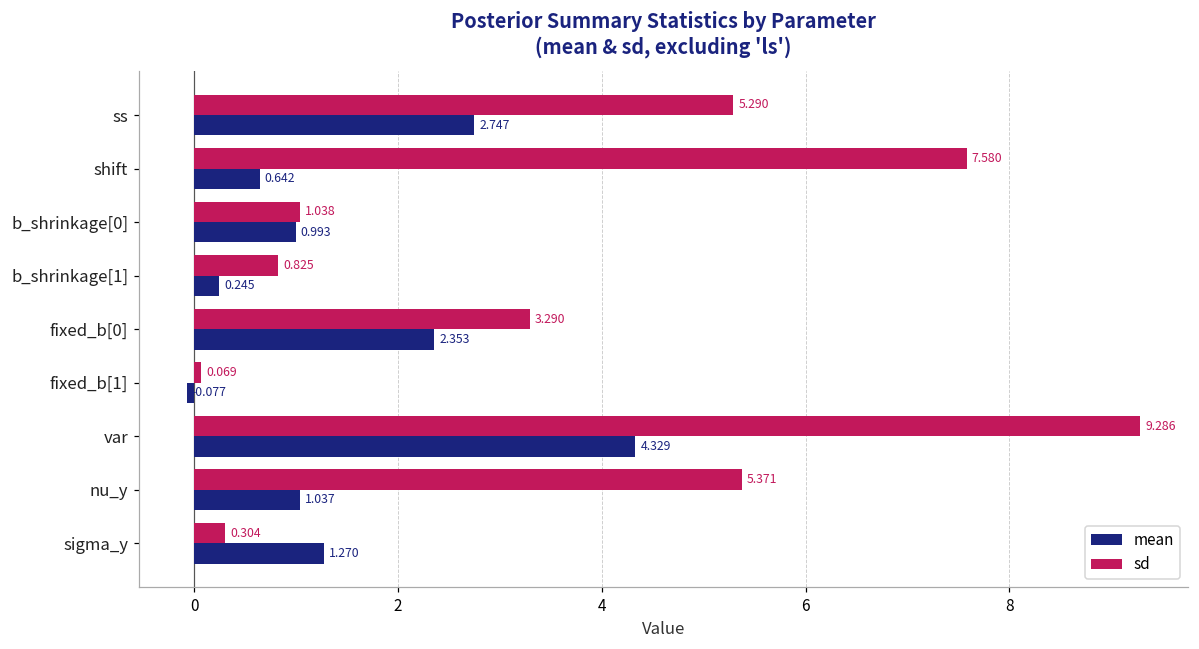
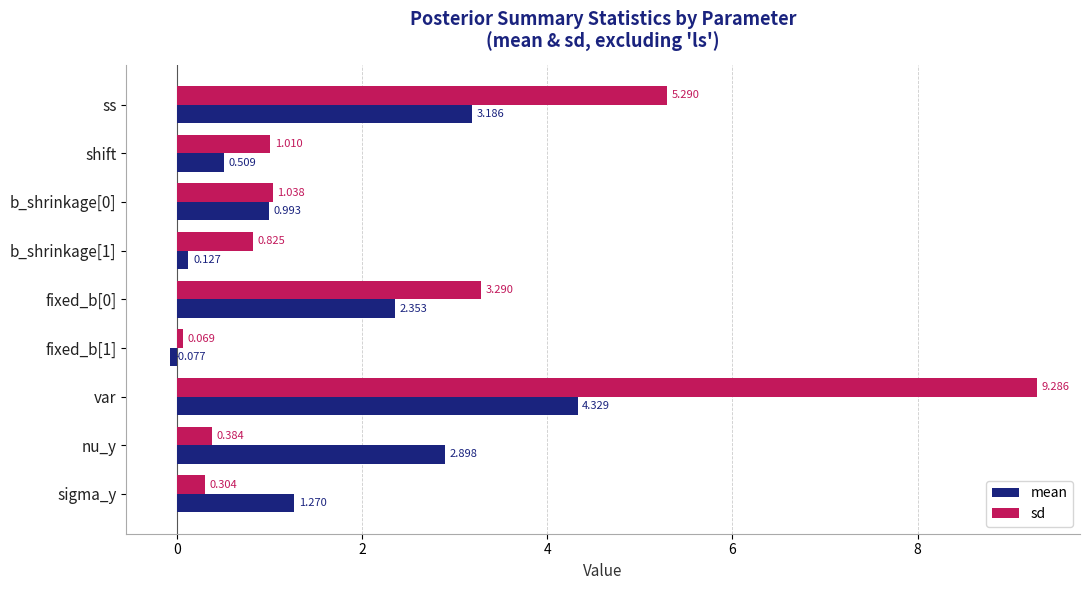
mean, ss: 2.747 -> 3.186
sd, shift: 7.580 -> 1.010
mean, shift: 0.642 -> 0.509
mean, b_shrinkage[1]: 0.245 -> 0.127
sd, nu_y: 5.371 -> 0.384
mean, nu_y: 1.037 -> 2.898
